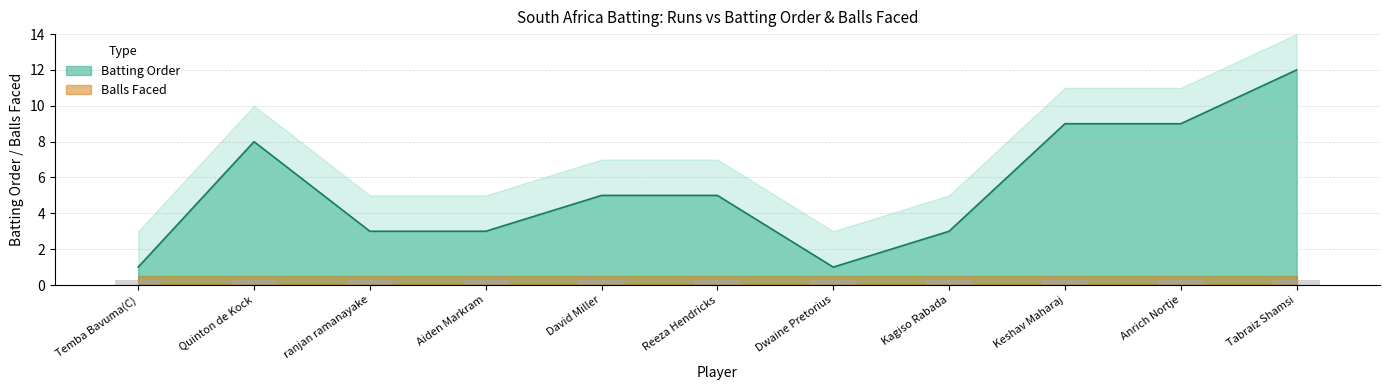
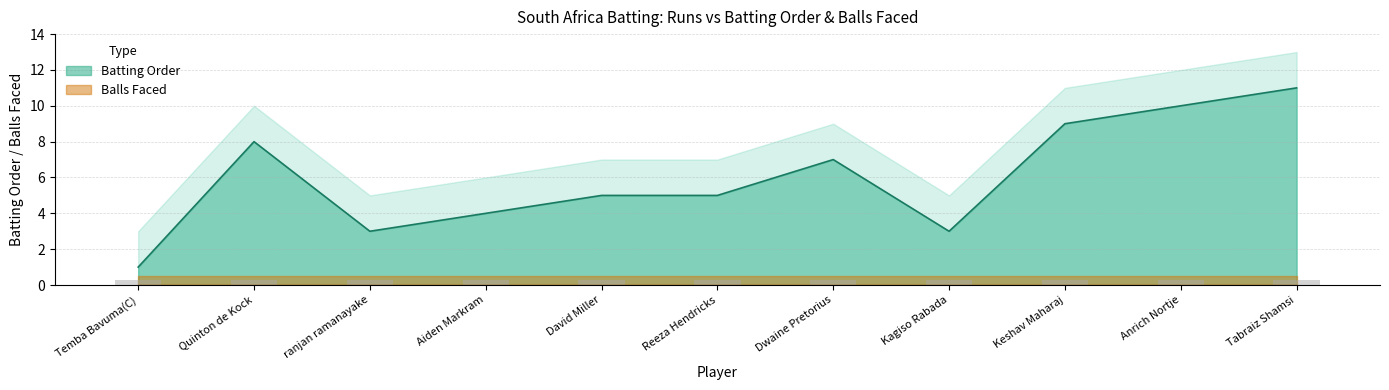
Batting Order, Aiden Markram: 3 -> 4
Batting Order, Dwaine Pretorius: 1 -> 7
Batting Order, Anrich Nortje: 9 -> 10
Batting Order, Tabraiz Shamsi: 12 -> 11
